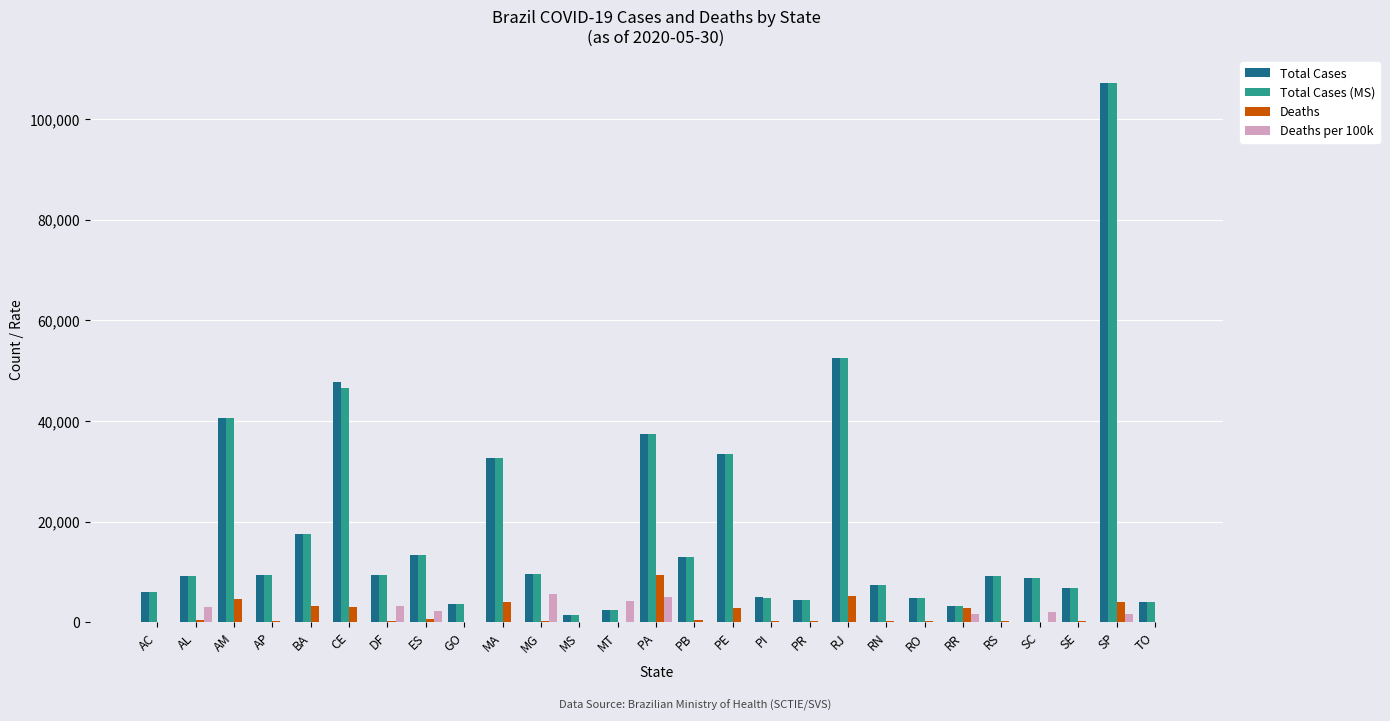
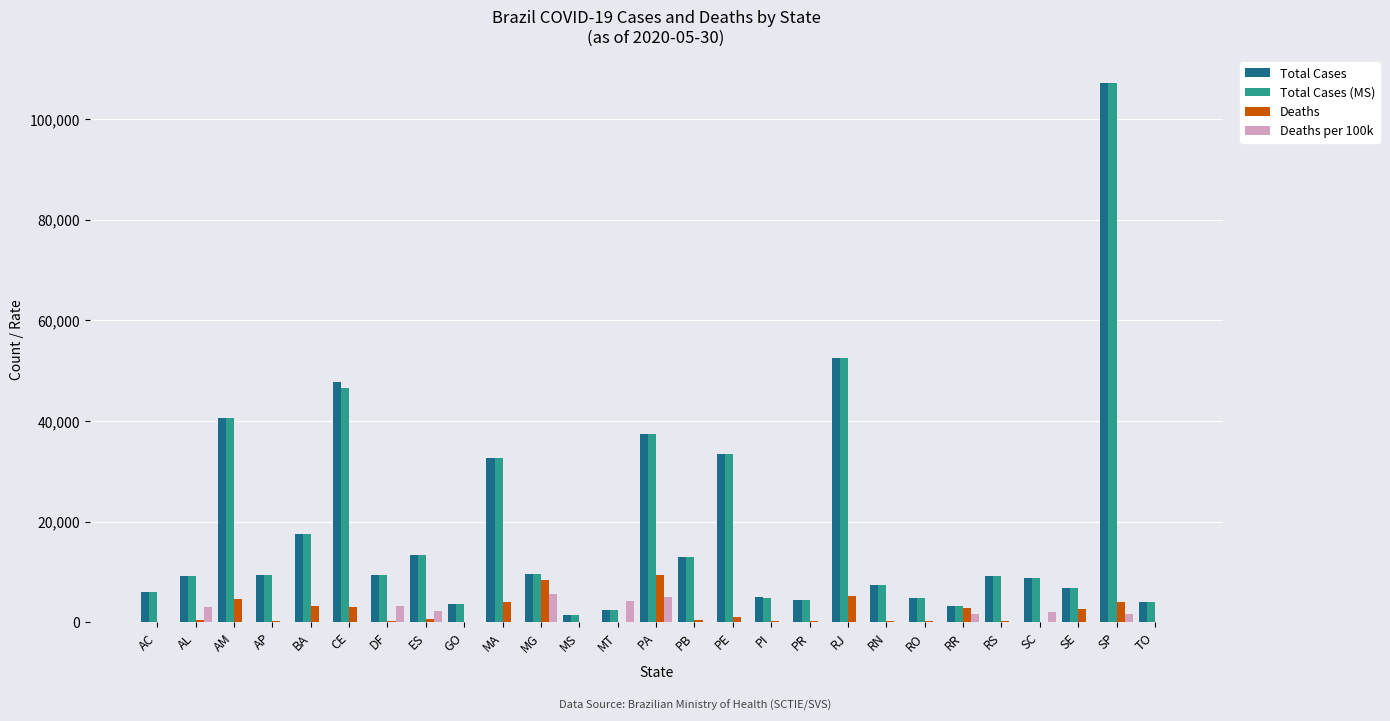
Deaths, MG: 0 -> 8,000
Deaths, PE: 3,000 -> 1,000
Deaths, SE: 0 -> 3,000
